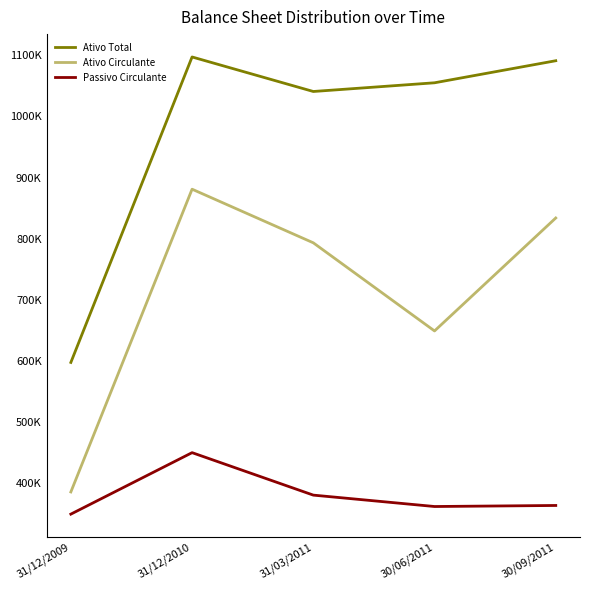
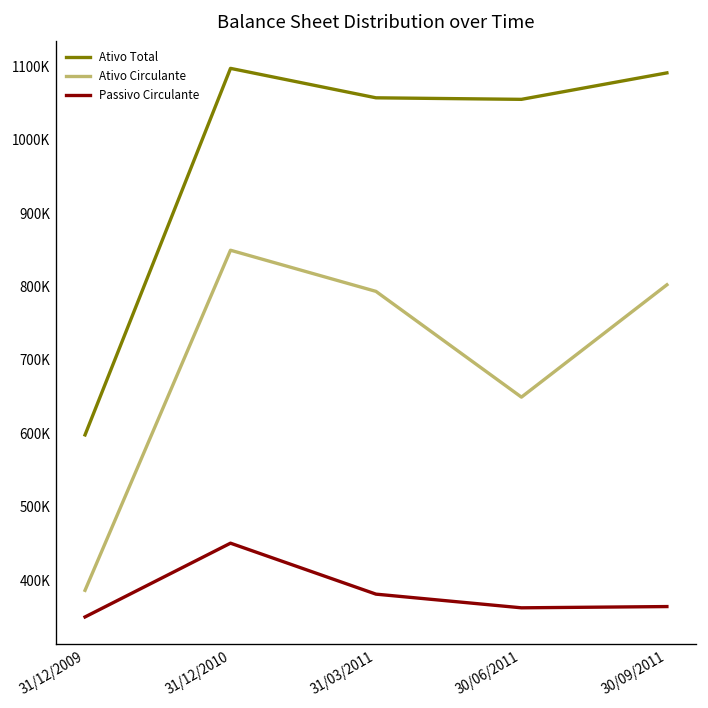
Ativo Circulante, 31/12/2010: 880000 -> 850000
Ativo Total, 31/03/2011: 1040000 -> 1060000
Ativo Circulante, 30/09/2011: 830000 -> 800000
